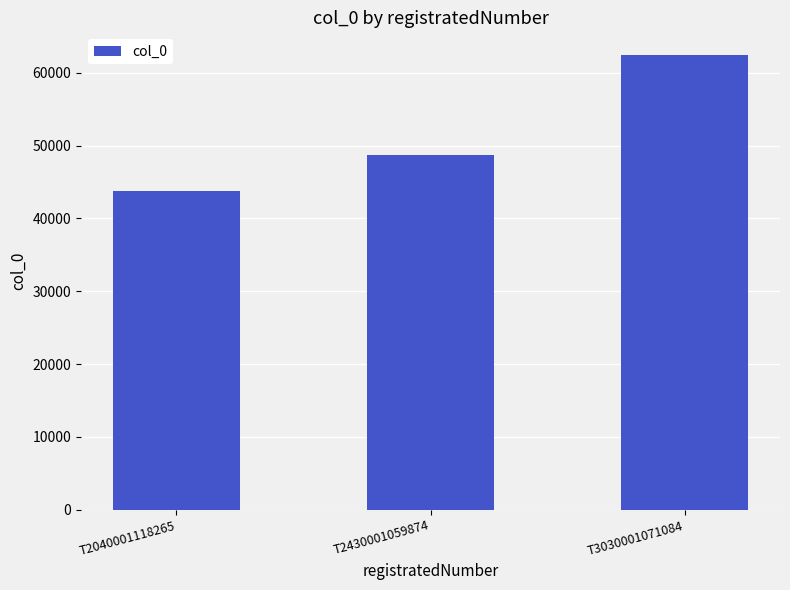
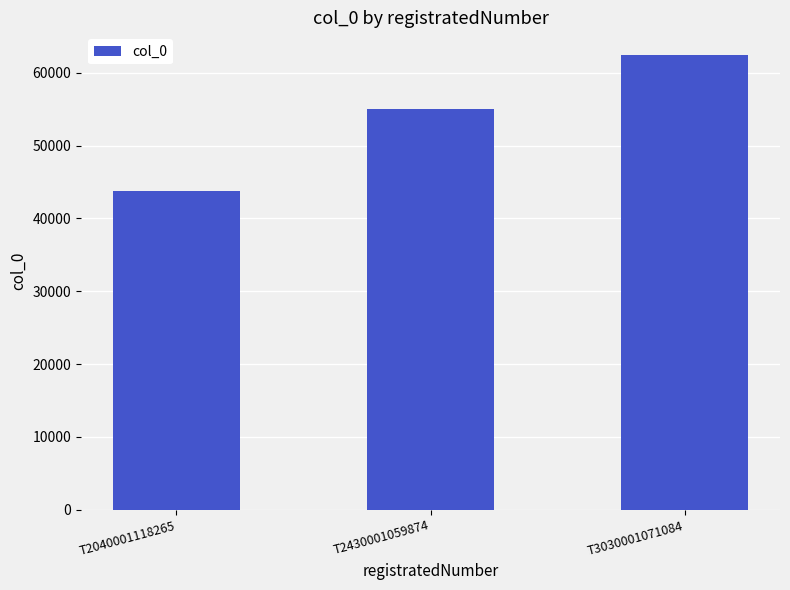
T2430001059874: 49000 -> 55000
